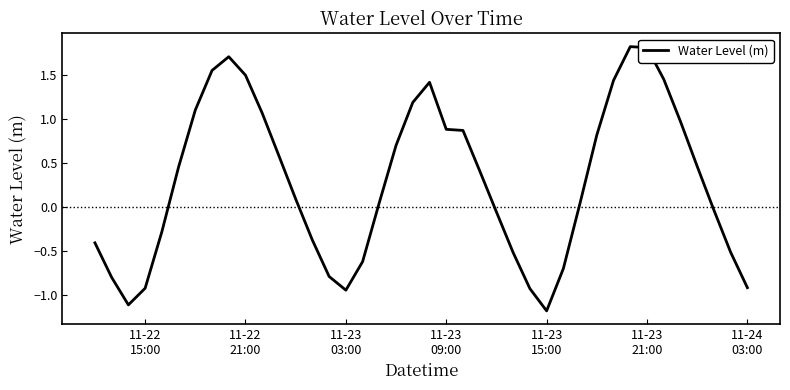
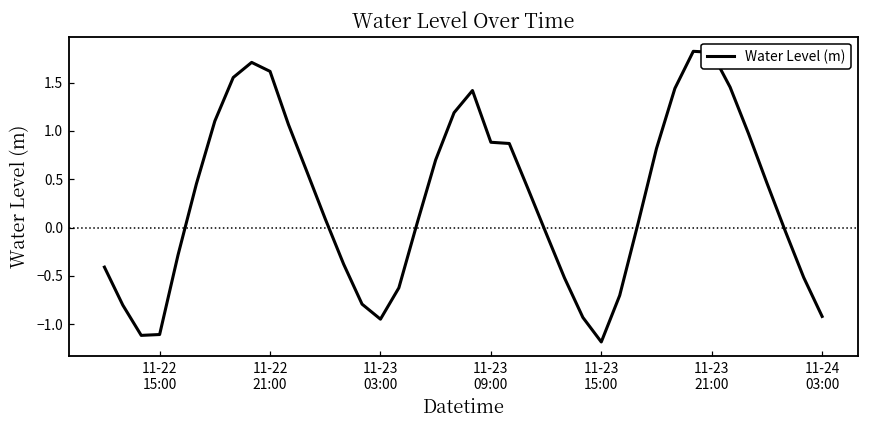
11-22 15:00: -0.9 -> -1.1
11-22 21:00: 1.5 -> 1.6
